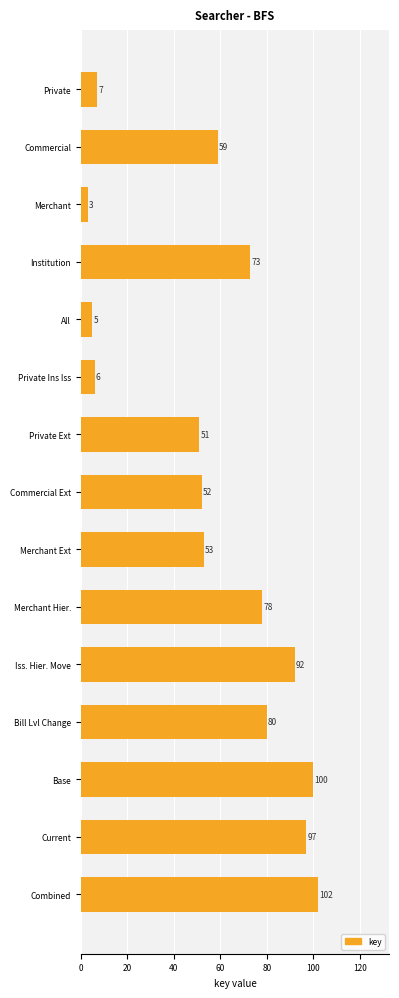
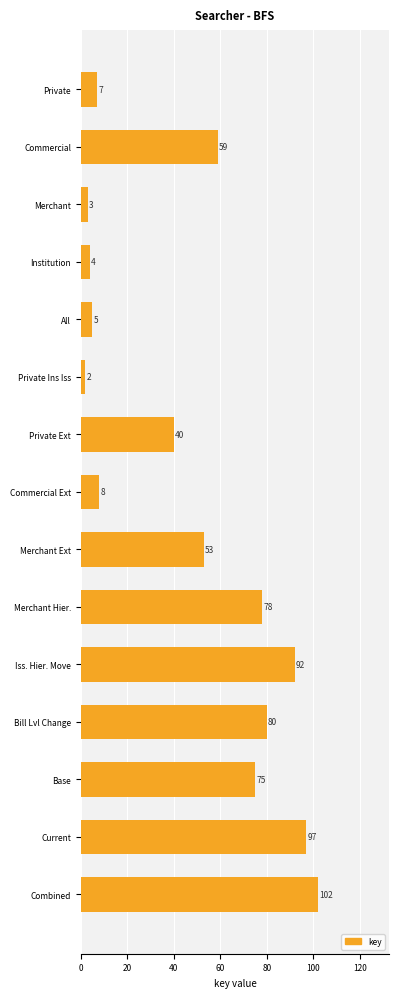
Institution: 73 -> 4
Private Ins Iss: 6 -> 2
Private Ext: 51 -> 40
Commercial Ext: 52 -> 8
Base: 100 -> 75
